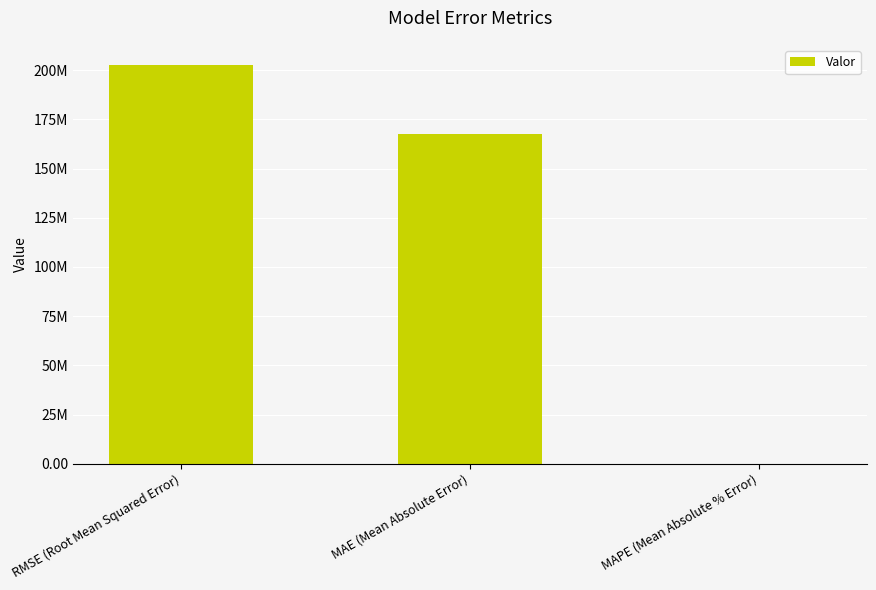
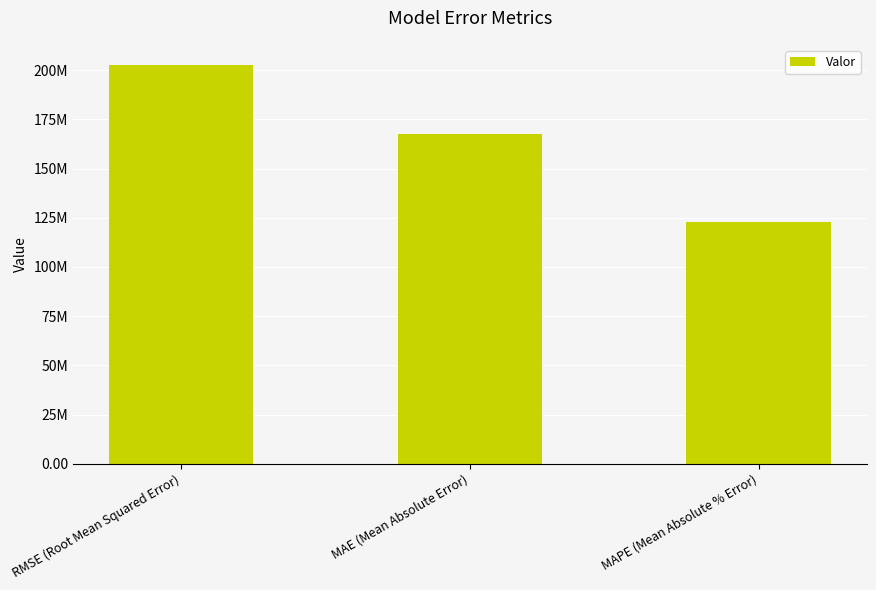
MAPE (Mean Absolute % Error): 0 -> 123000000
